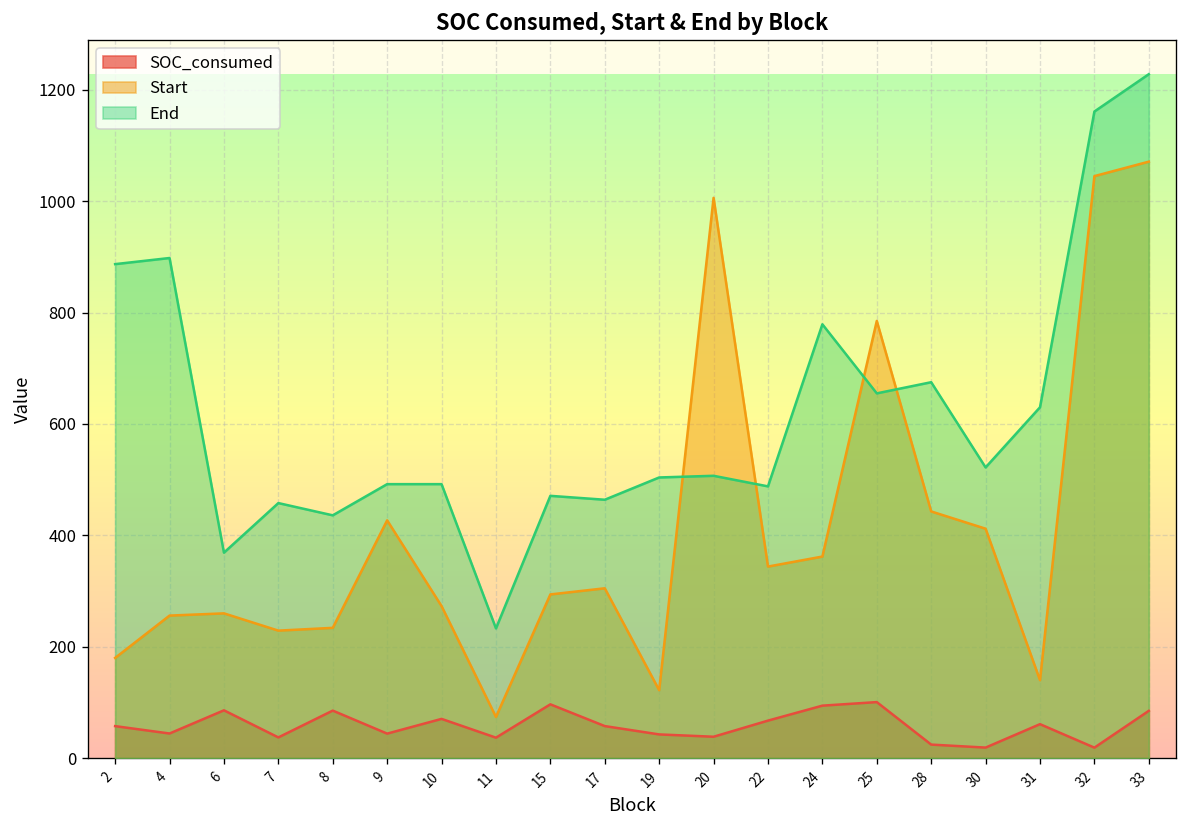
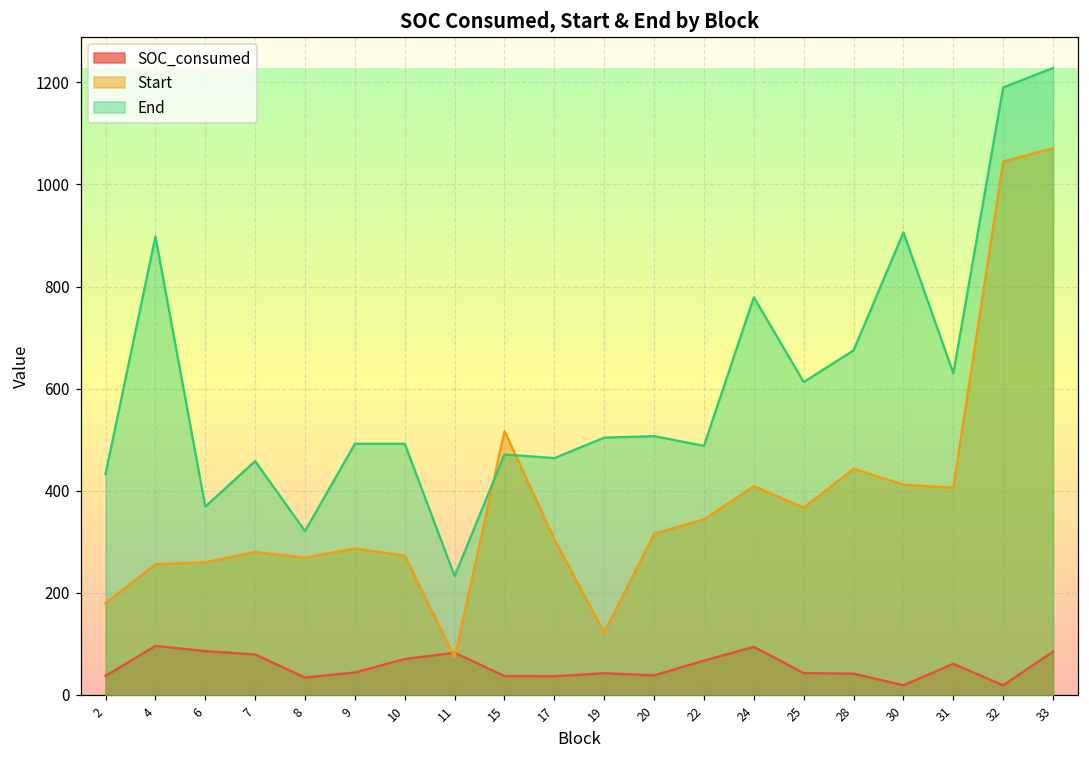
SOC_consumed, 2: 60 -> 40
End, 2: 890 -> 430
SOC_consumed, 4: 40 -> 100
SOC_consumed, 7: 40 -> 80
Start, 7: 230 -> 280
SOC_consumed, 8: 90 -> 30
Start, 8: 230 -> 270
End, 8: 440 -> 320
Start, 9: 430 -> 290
SOC_consumed, 11: 40 -> 80
SOC_consumed, 15: 100 -> 40
Start, 15: 290 -> 520
SOC_consumed, 17: 60 -> 40
Start, 20: 1010 -> 320
Start, 24: 360 -> 410
SOC_consumed, 25: 100 -> 40
Start, 25: 790 -> 370
End, 25: 660 -> 610
SOC_consumed, 28: 20 -> 40
End, 30: 520 -> 910
Start, 31: 140 -> 410
End, 32: 1160 -> 1190
